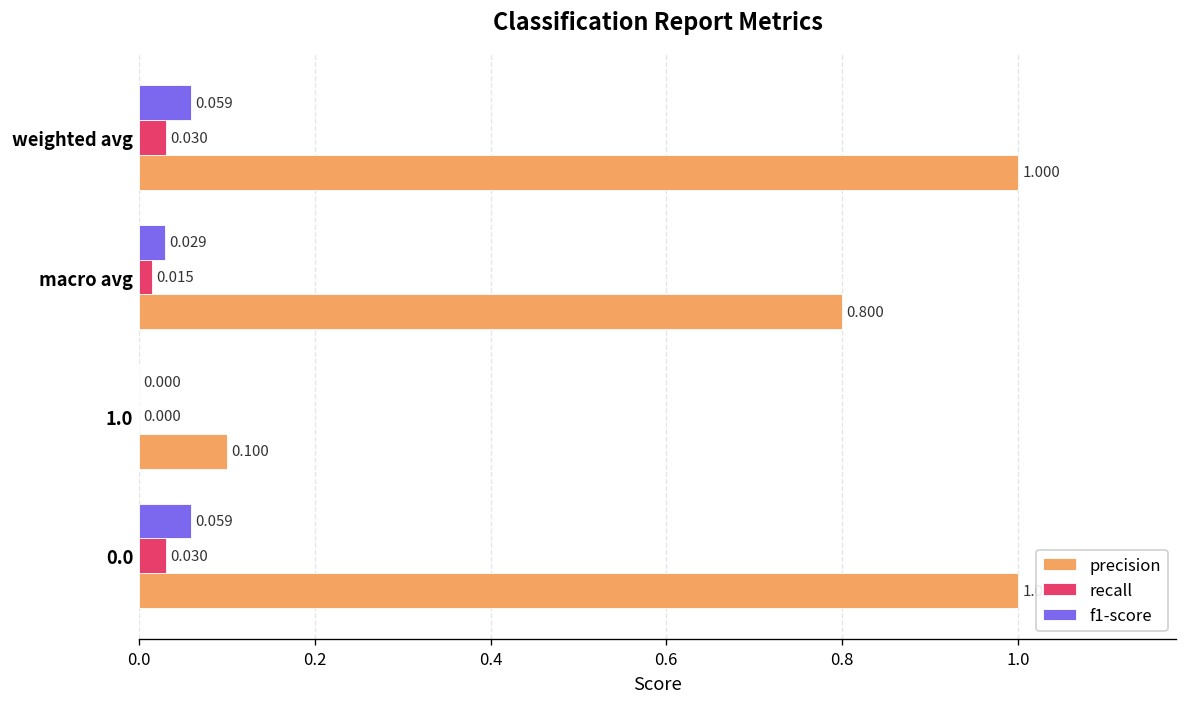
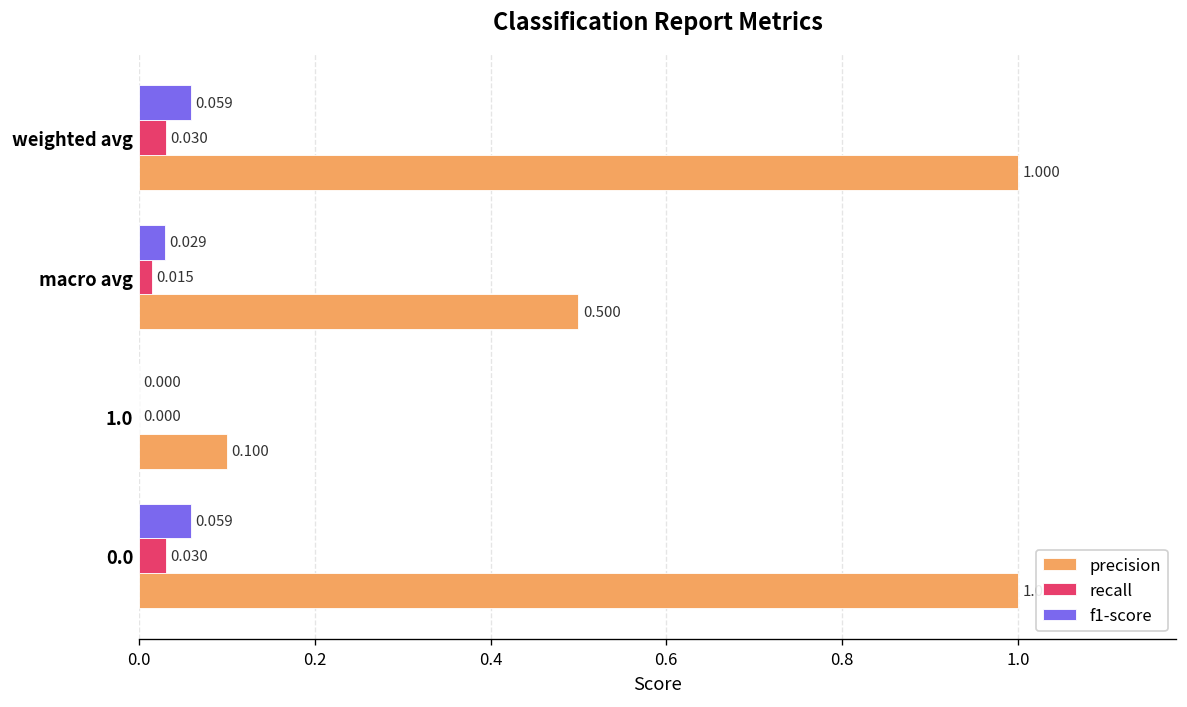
precision, macro avg: 0.800 -> 0.500
